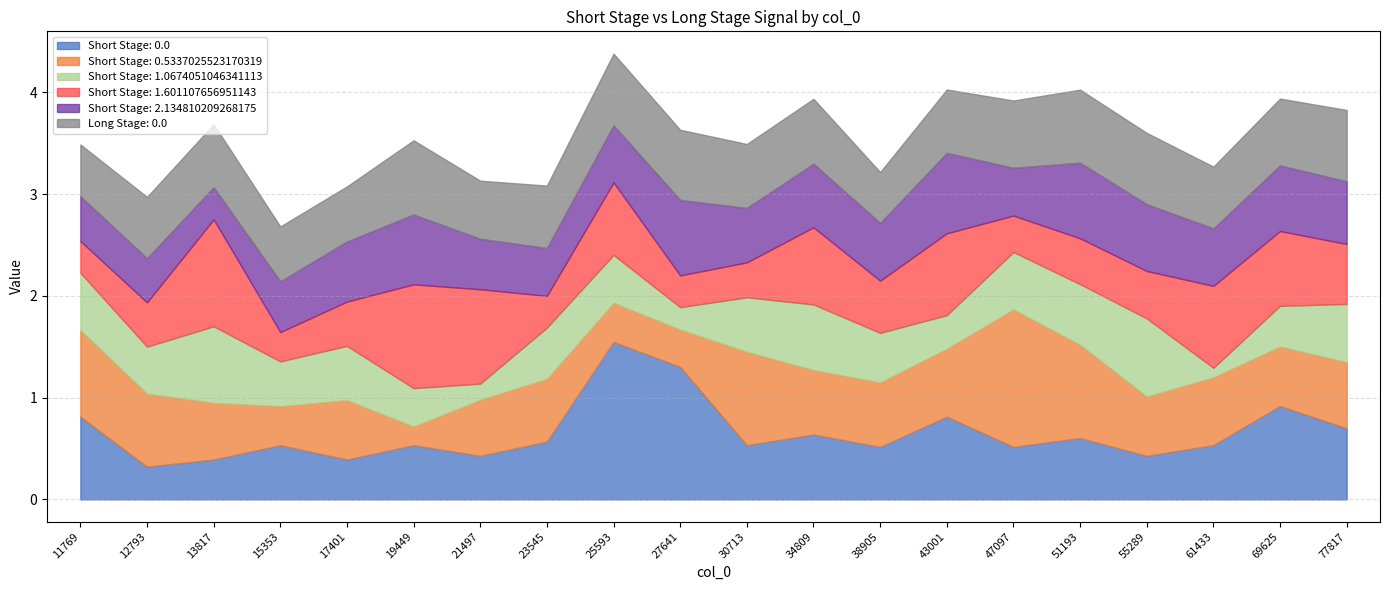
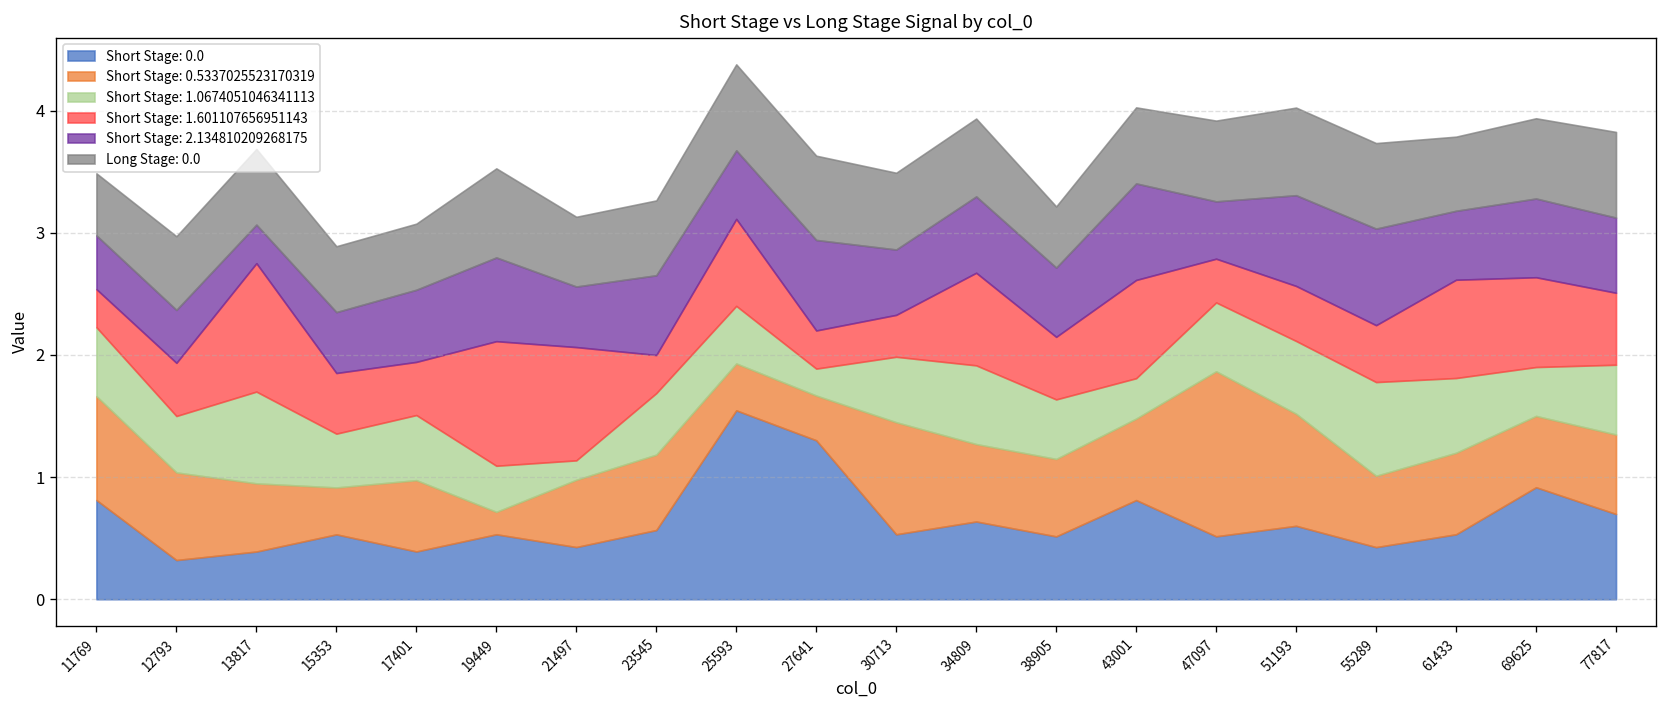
Short Stage: 1.601107656951143, 15353: 0.29 -> 0.50
Short Stage: 2.134810209268175, 23545: 0.47 -> 0.65
Short Stage: 2.134810209268175, 55289: 0.66 -> 0.79
Short Stage: 1.0674051046341113, 61433: 0.09 -> 0.61
